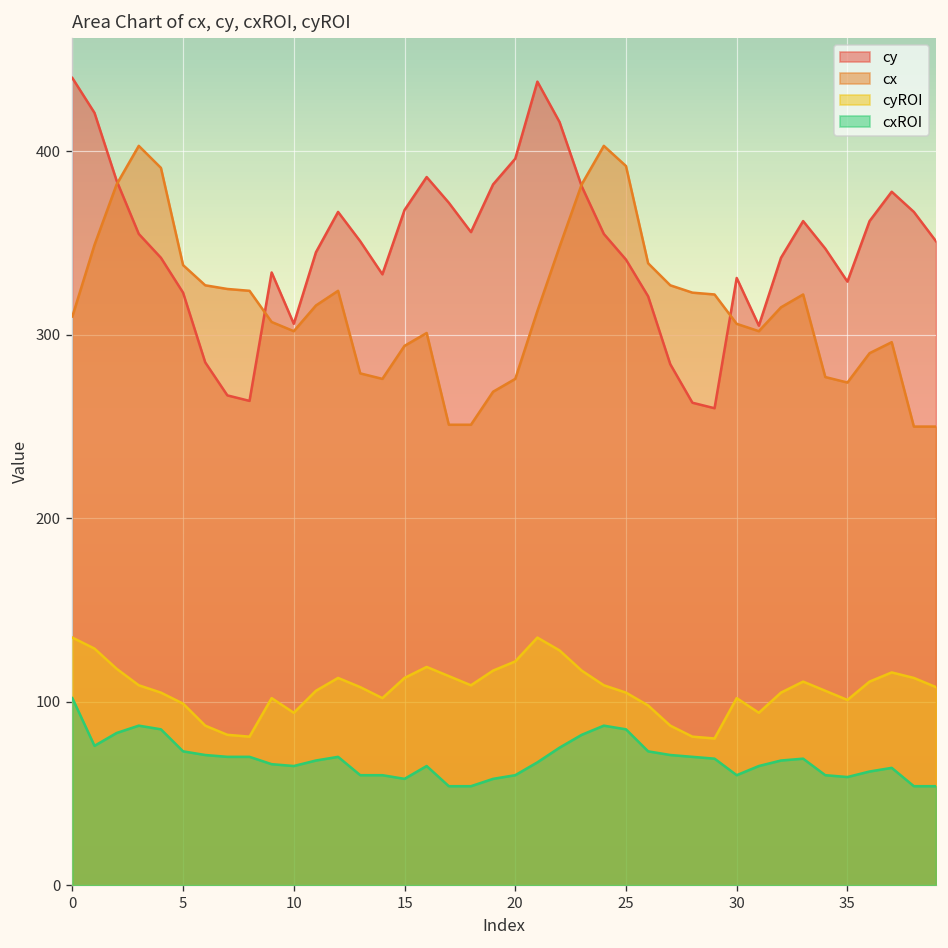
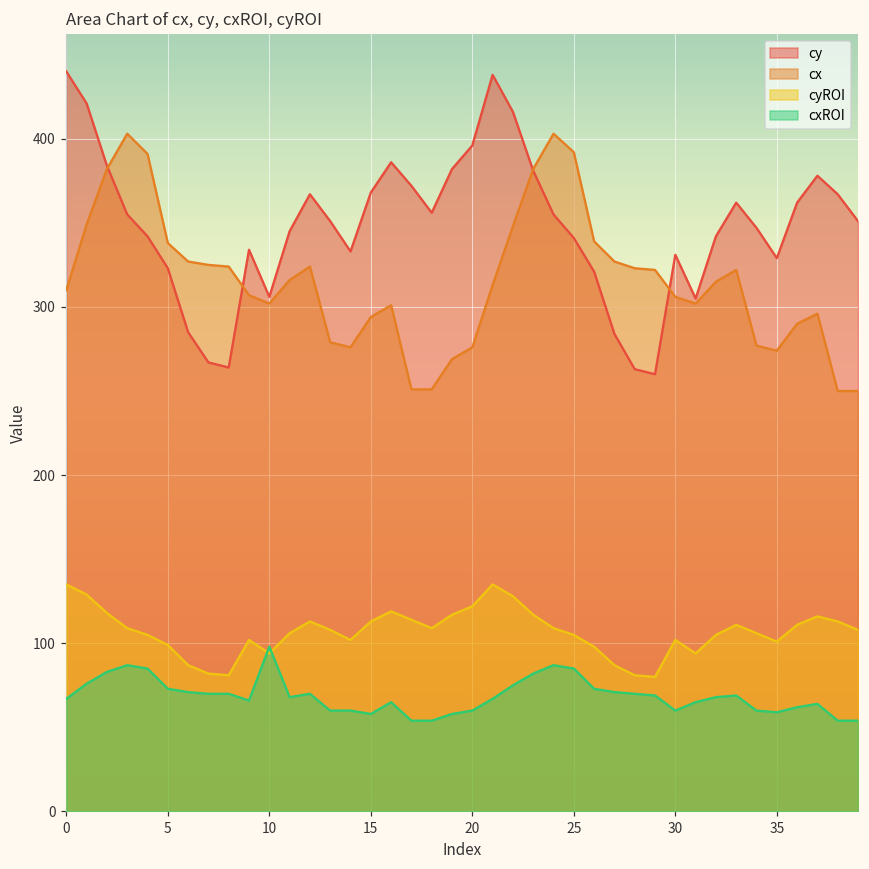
cxROI, 0: 102 -> 67
cxROI, 10: 65 -> 98
